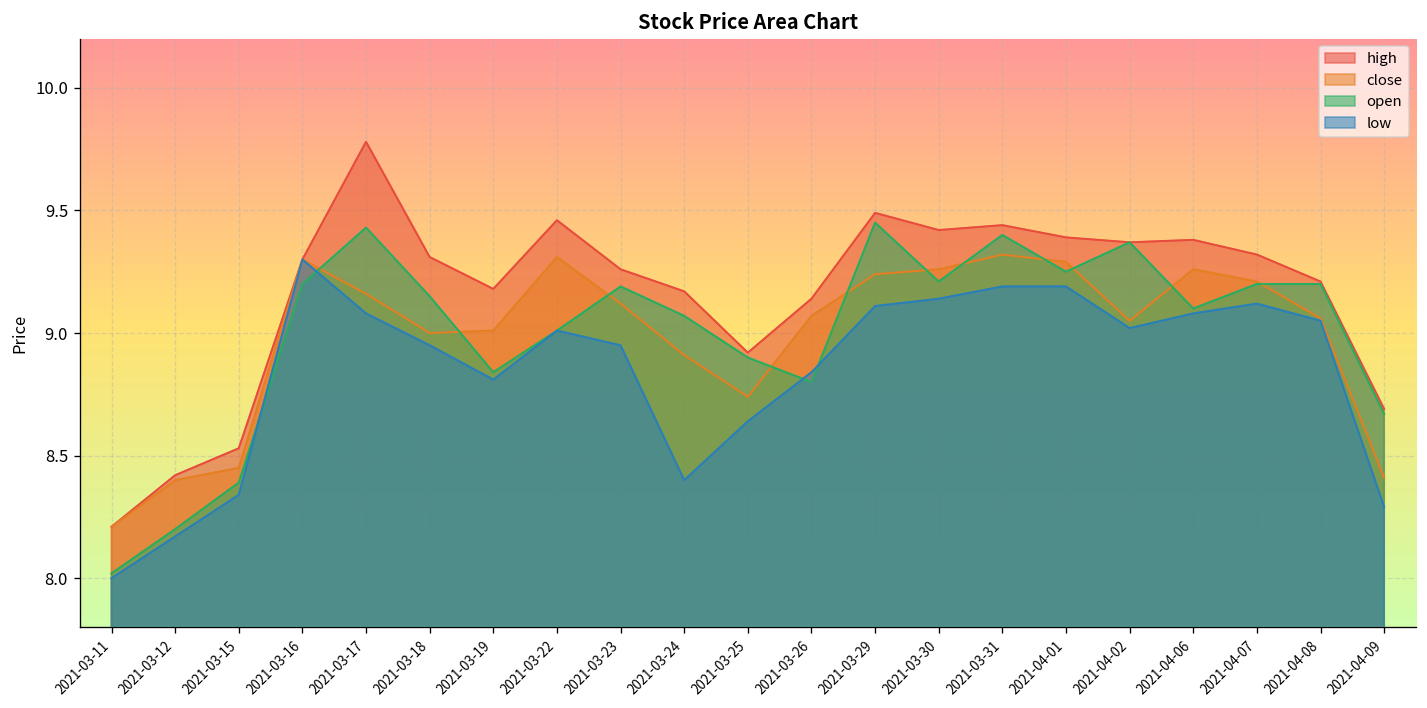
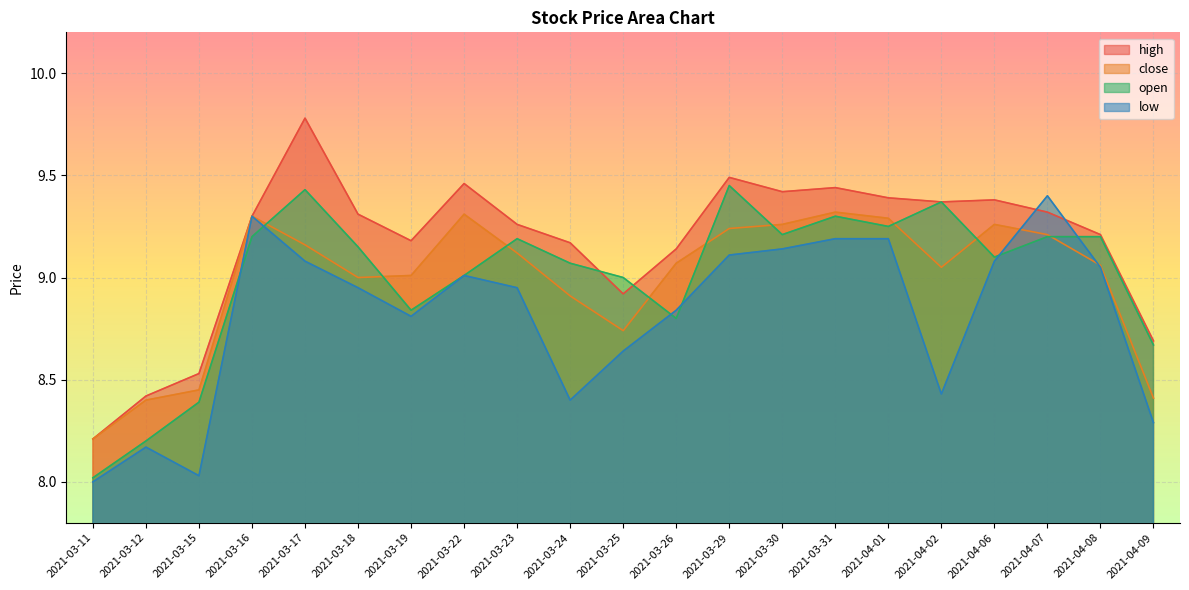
low, 2021-03-15: 8.34 -> 8.03
open, 2021-03-25: 8.9 -> 9.0
open, 2021-03-31: 9.4 -> 9.3
low, 2021-04-02: 9.02 -> 8.43
low, 2021-04-07: 9.12 -> 9.40
